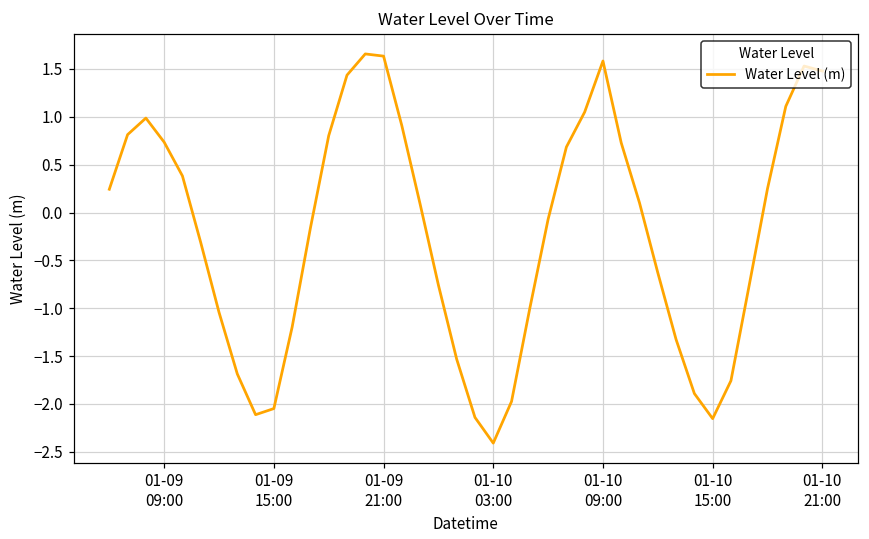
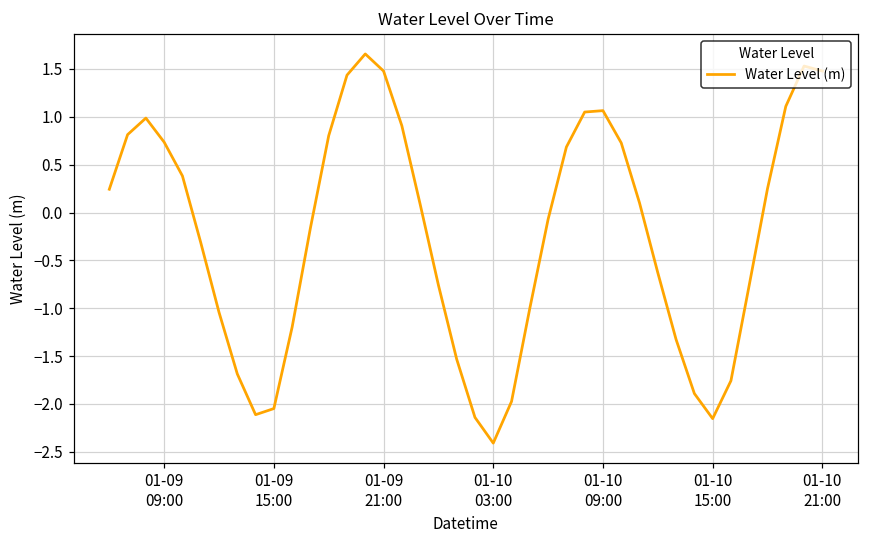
01-09 21:00: 1.6 -> 1.5
01-10 09:00: 1.6 -> 1.1
